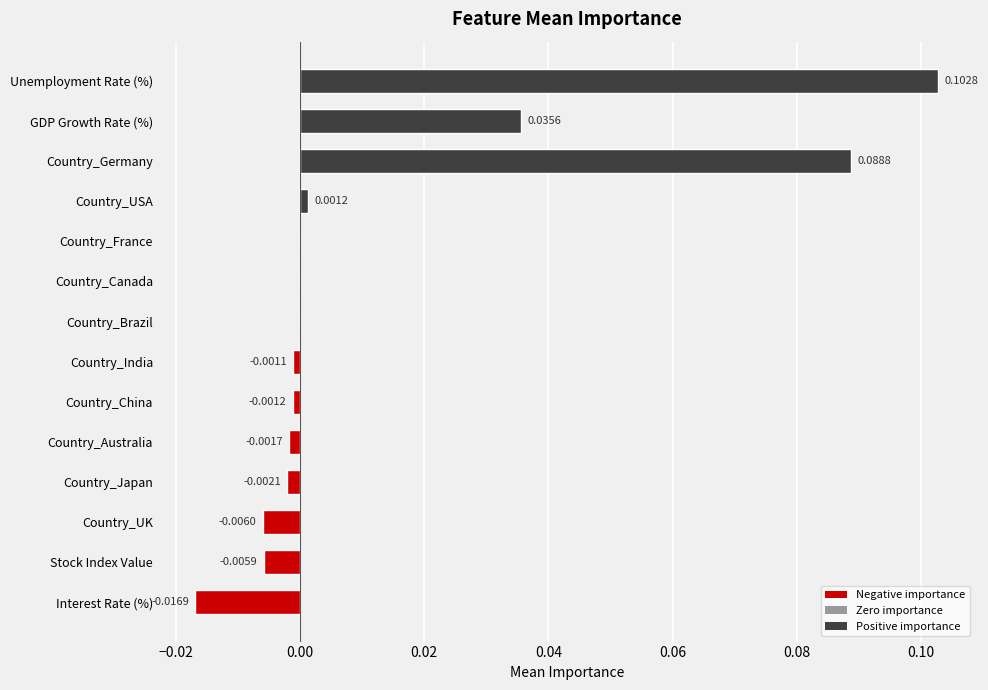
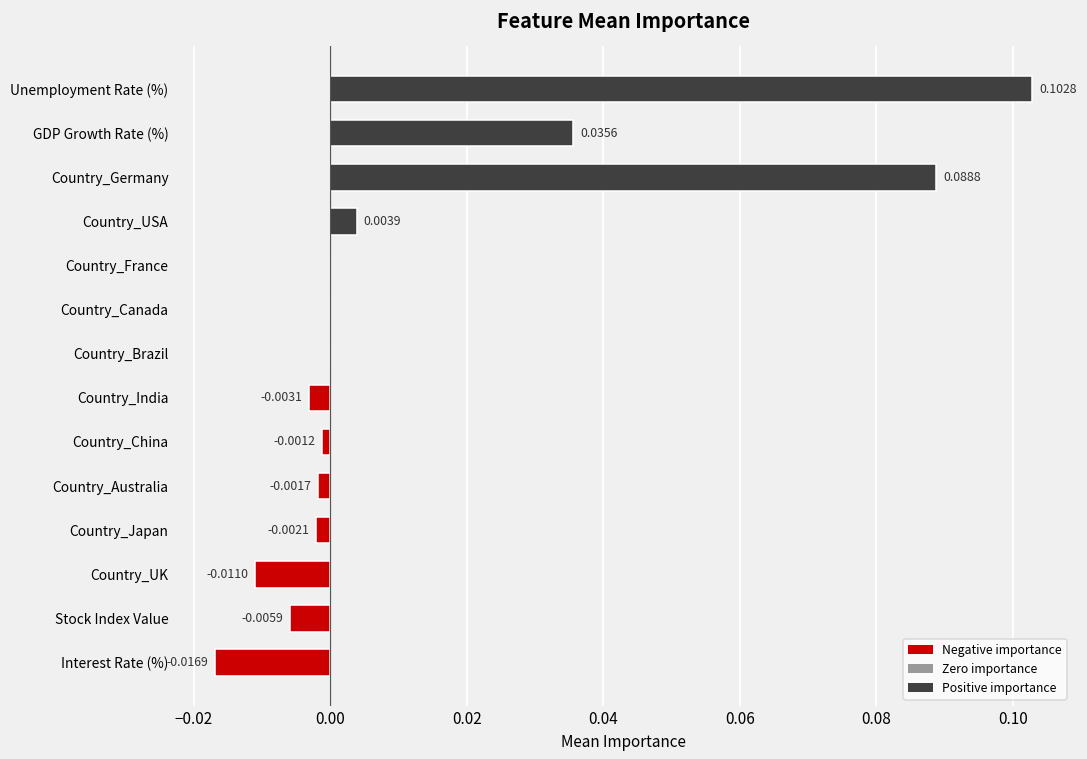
Country_USA: 0.0012 -> 0.0039
Country_India: -0.0011 -> -0.0031
Country_UK: -0.0060 -> -0.0110
